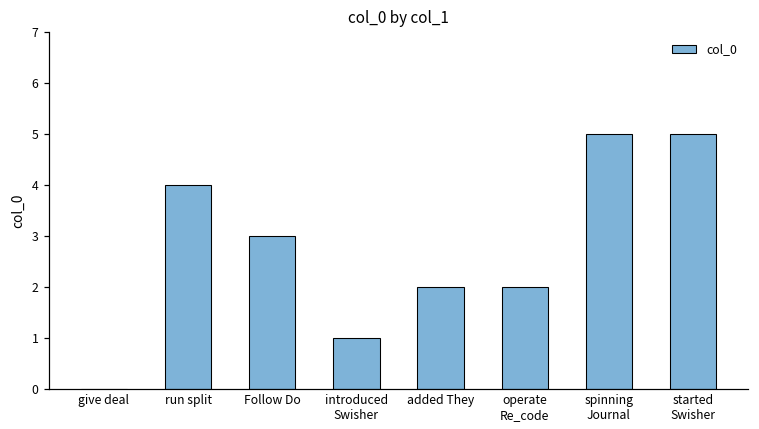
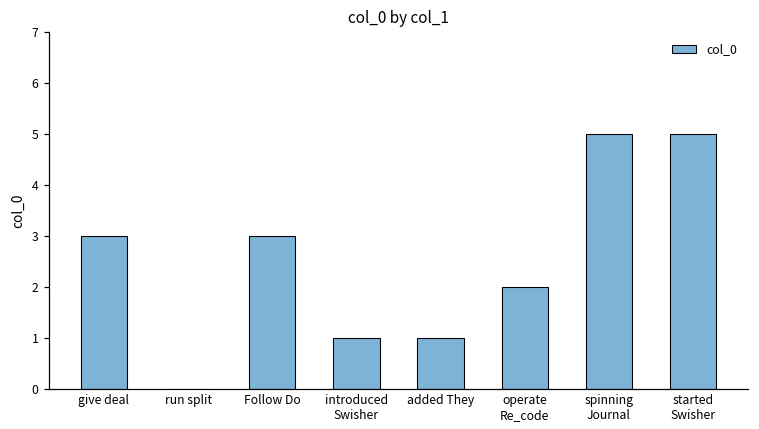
give deal: 0 -> 3
run split: 4 -> 0
added They: 2 -> 1
